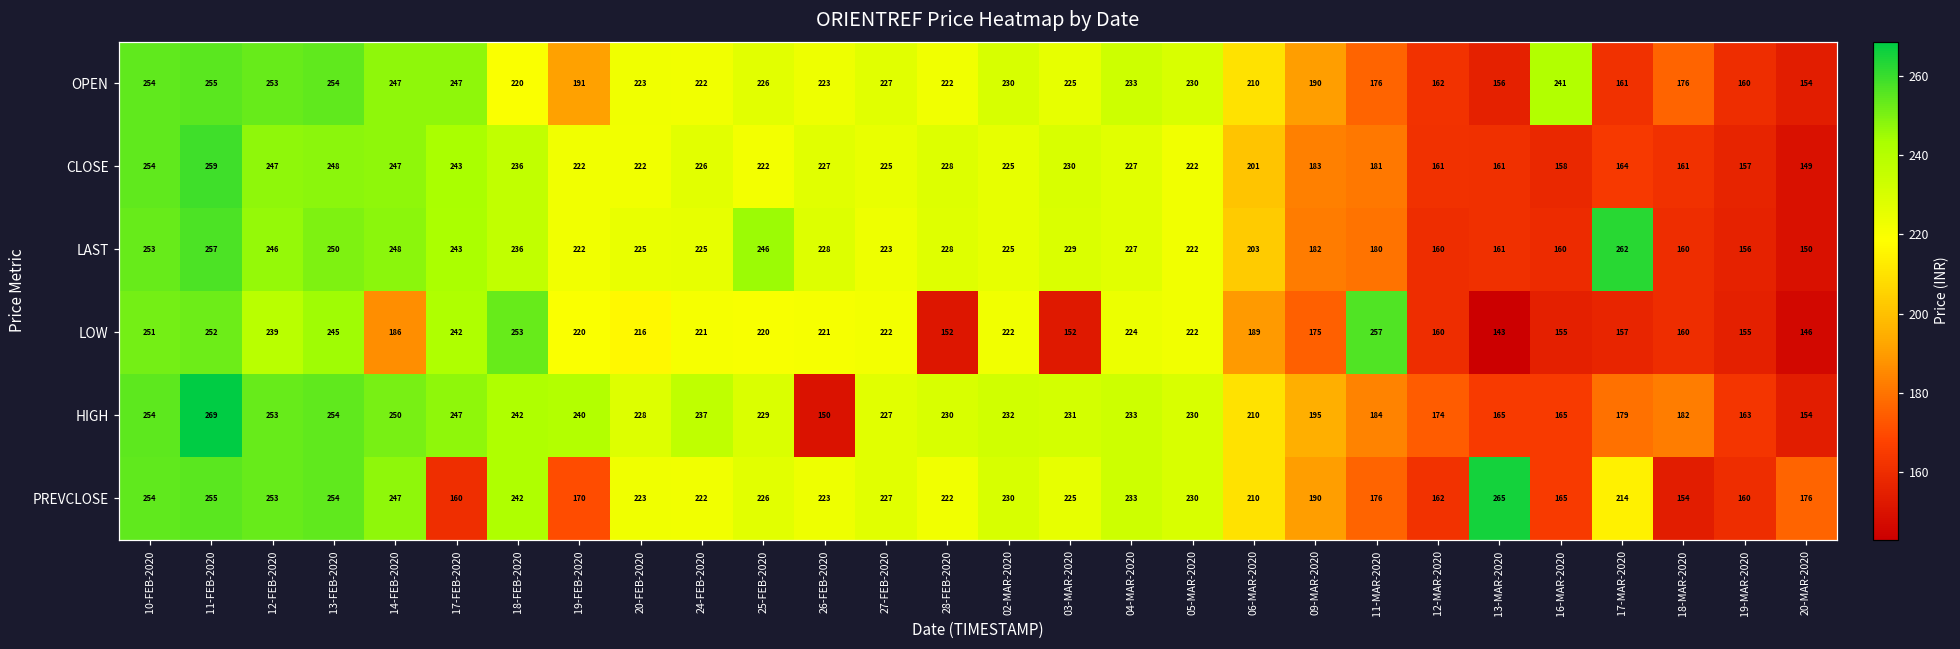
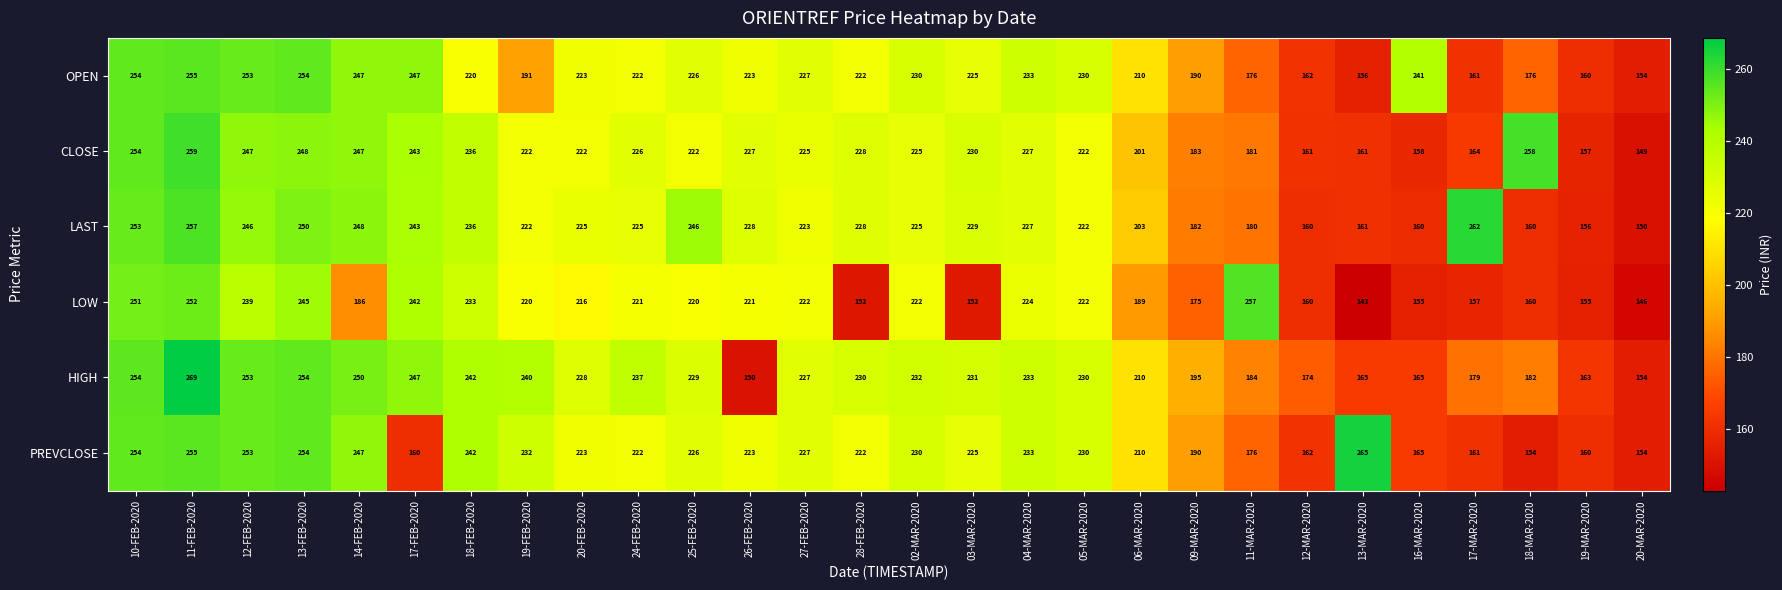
CLOSE, 18-MAR-2020: 161 -> 258
LOW, 18-FEB-2020: 253 -> 233
PREVCLOSE, 19-FEB-2020: 170 -> 232
PREVCLOSE, 17-MAR-2020: 214 -> 161
PREVCLOSE, 20-MAR-2020: 176 -> 154
